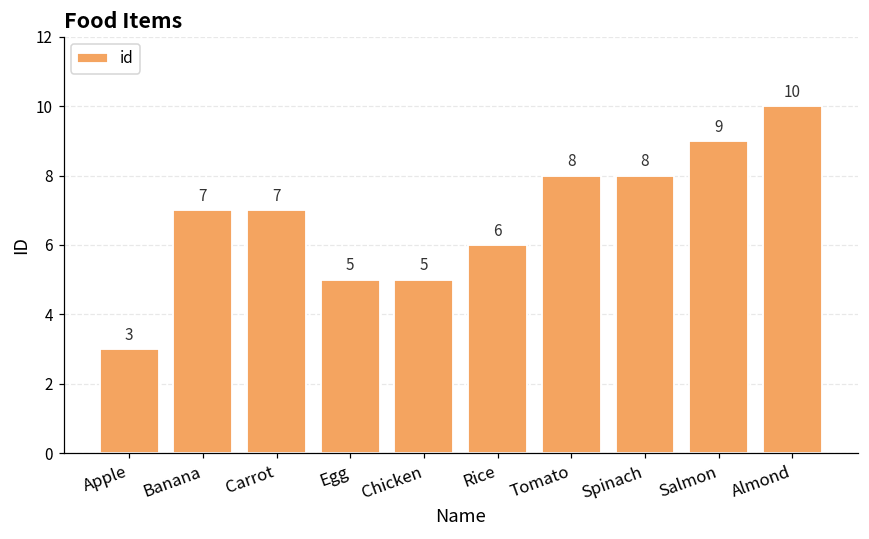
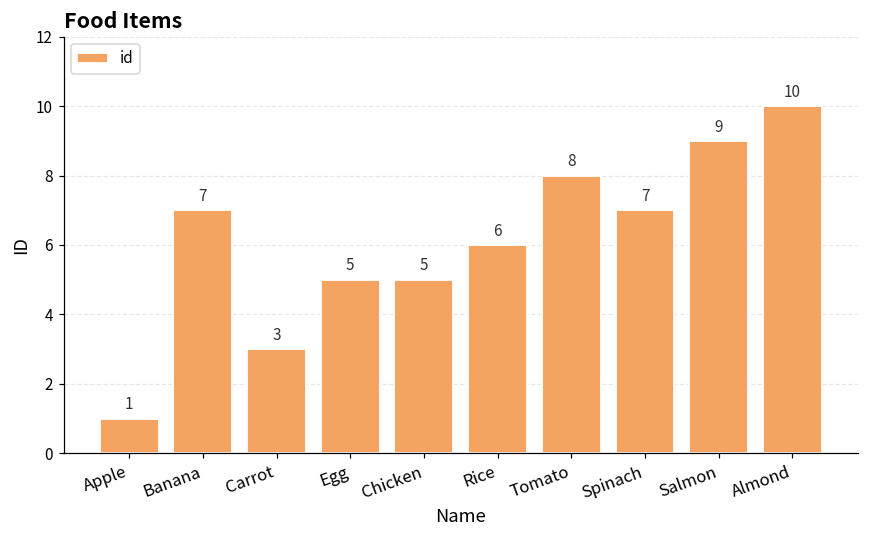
Apple: 3 -> 1
Carrot: 7 -> 3
Spinach: 8 -> 7
